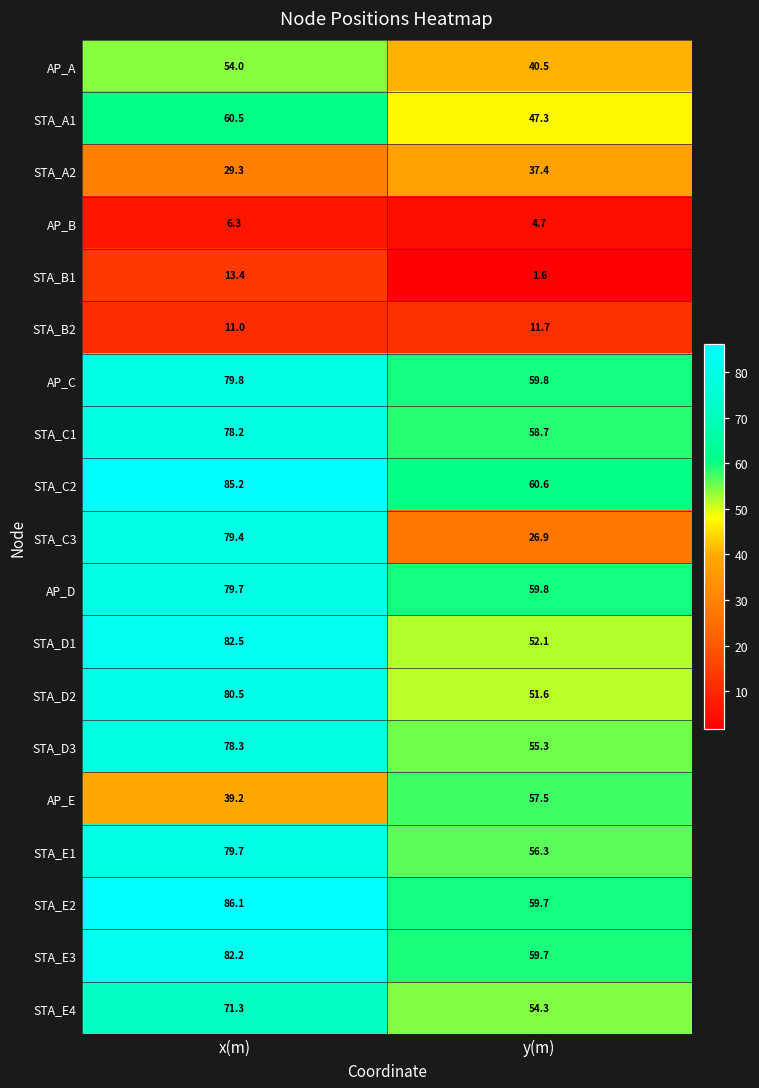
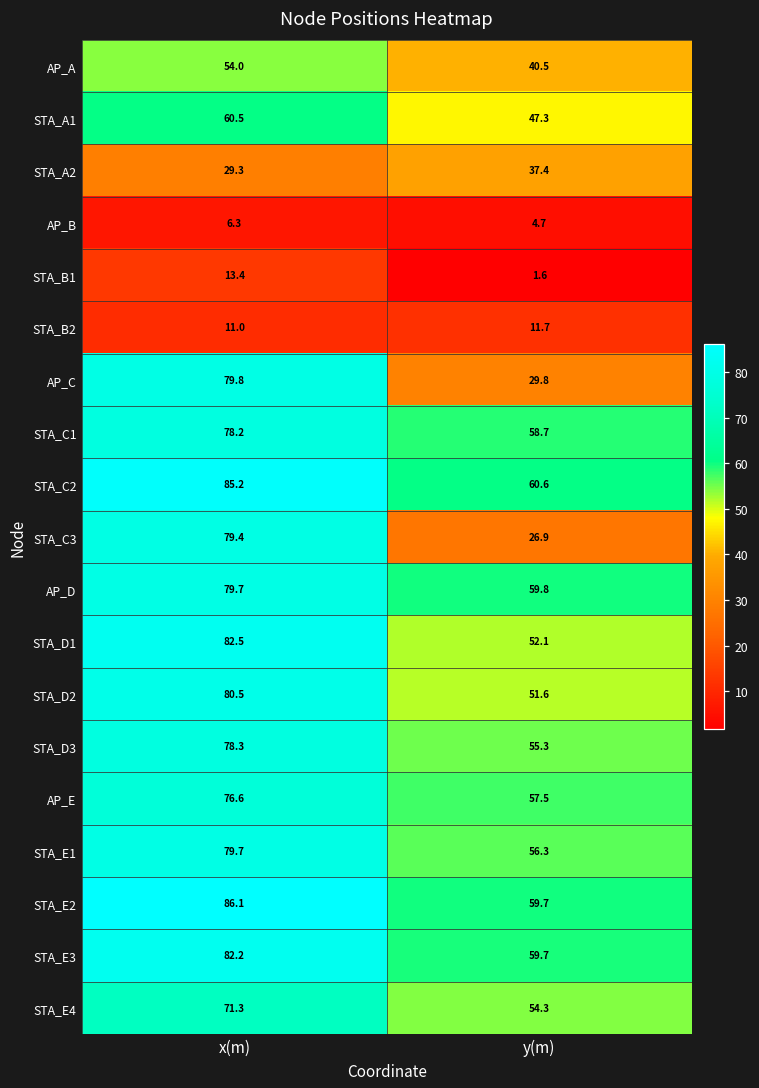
AP_C, y(m): 59.8 -> 29.8
AP_E, x(m): 39.2 -> 76.6
